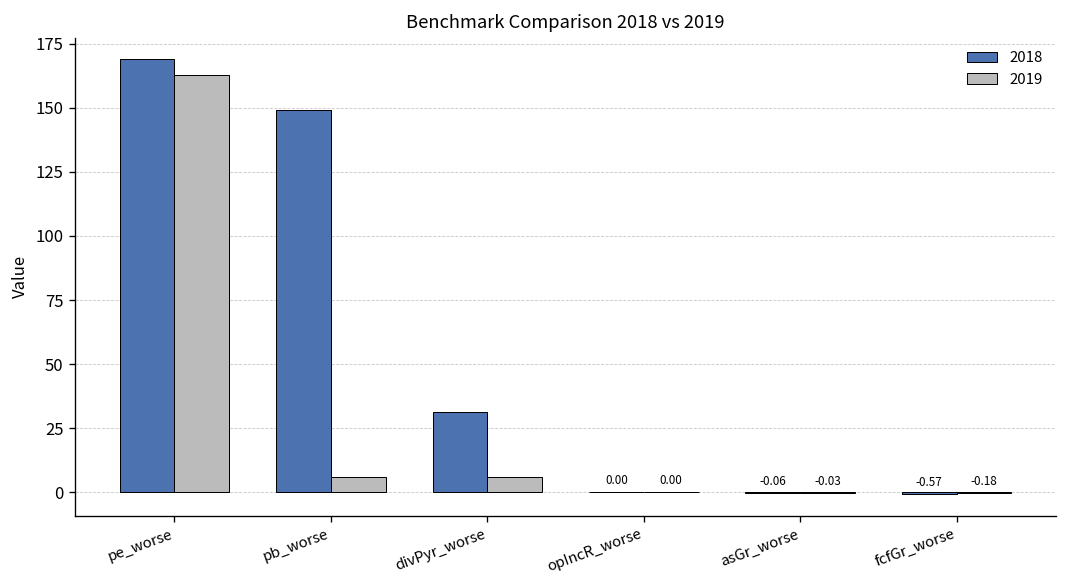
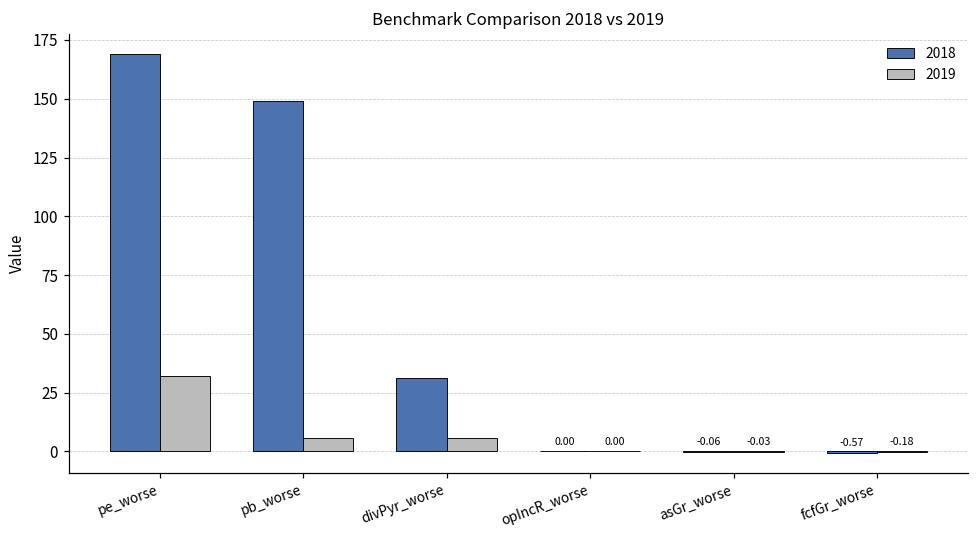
2019, pe_worse: 163 -> 32
